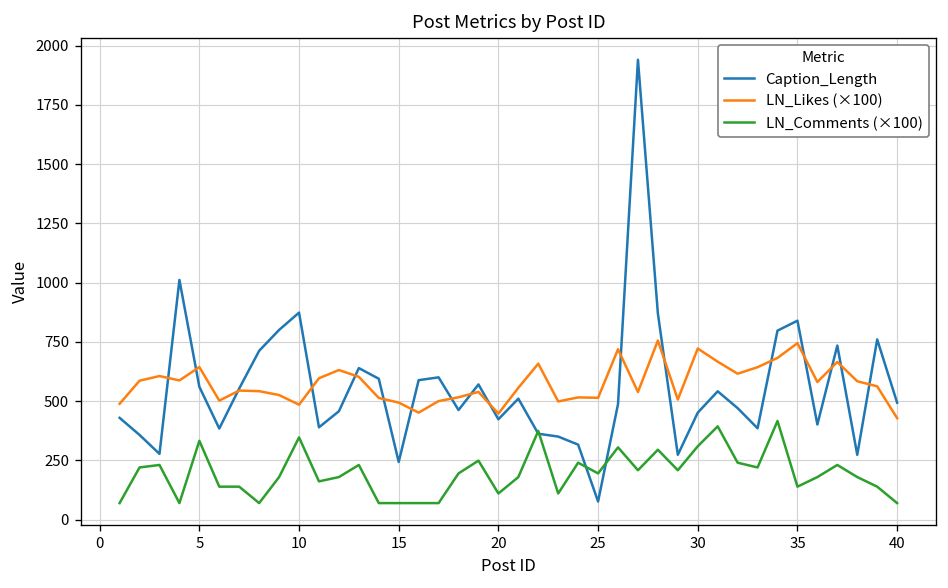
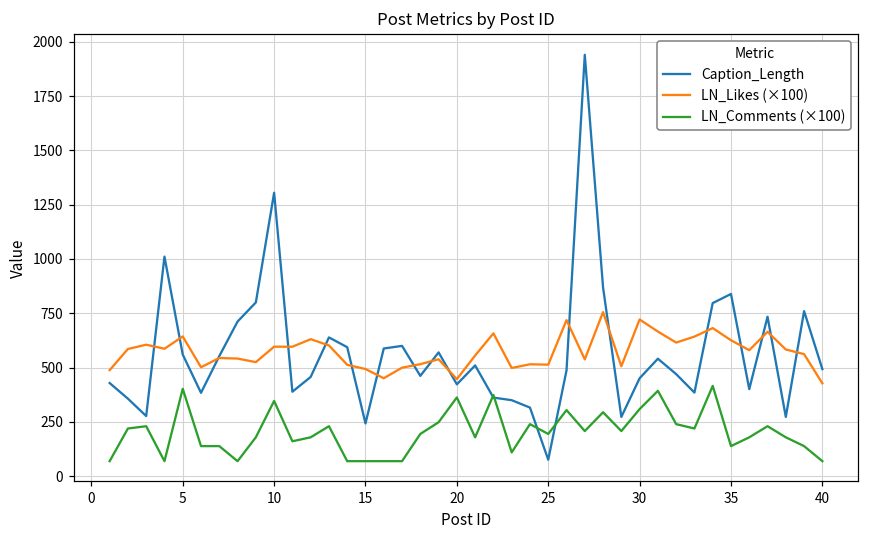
LN_Comments (×100), 5: 330 -> 400
Caption_Length, 10: 870 -> 1310
LN_Likes (×100), 10: 480 -> 600
LN_Comments (×100), 20: 110 -> 360
LN_Likes (×100), 35: 740 -> 630
